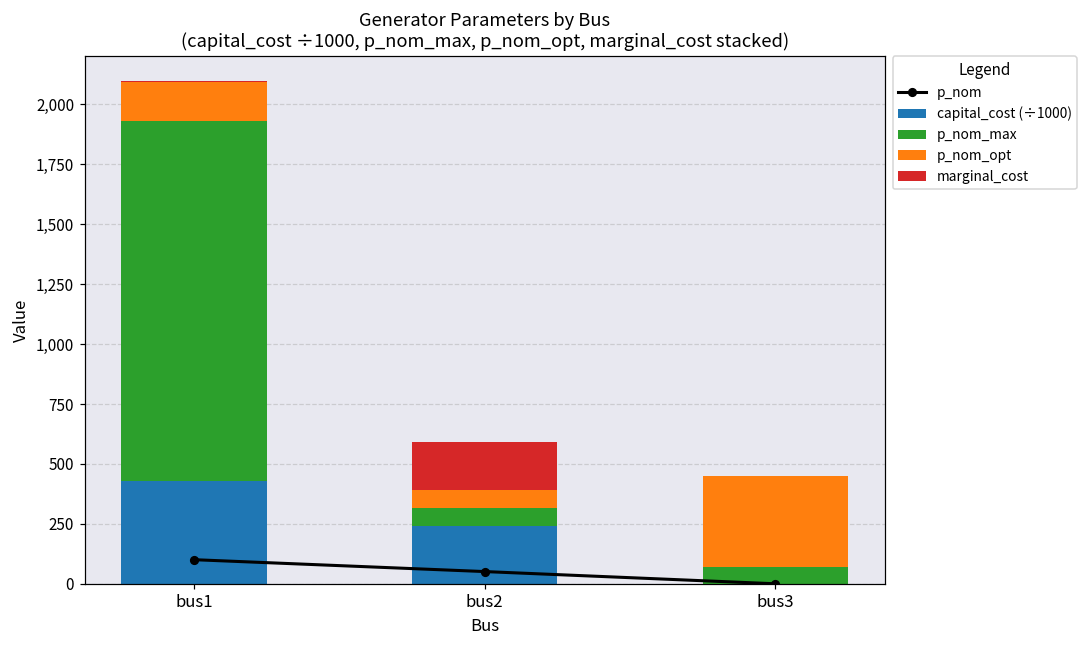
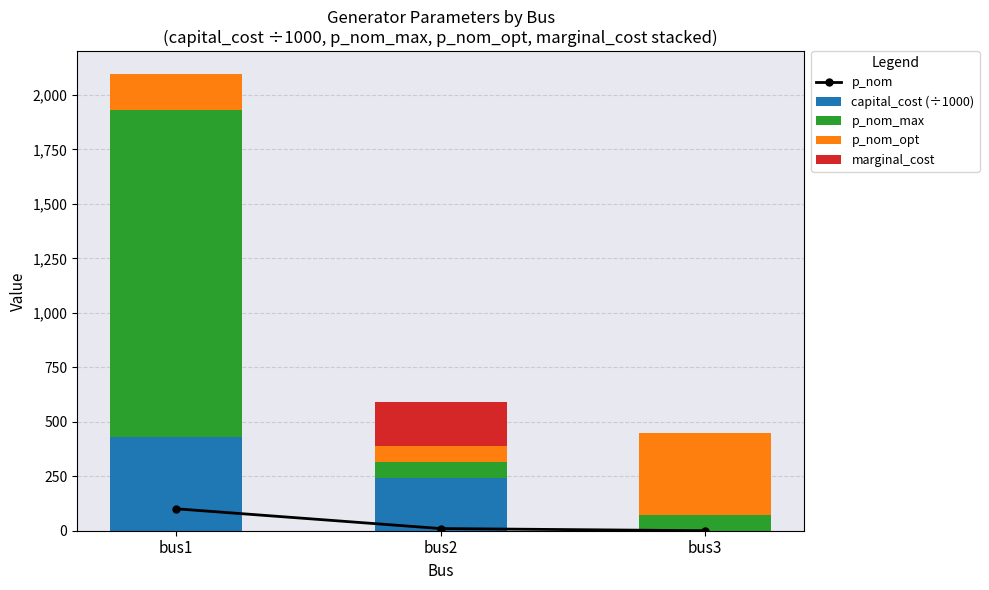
p_nom, bus2: 50 -> 10
